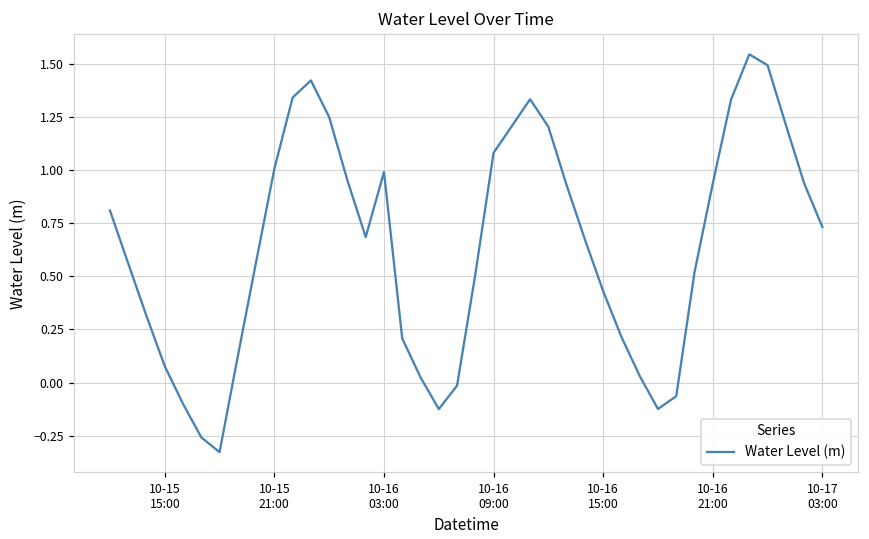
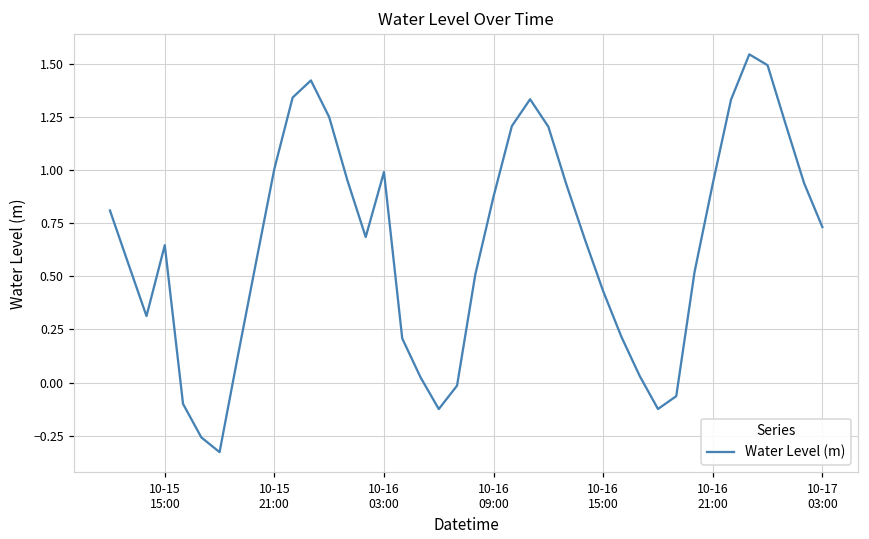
10-15 15:00: 0.08 -> 0.65
10-16 09:00: 1.08 -> 0.88
